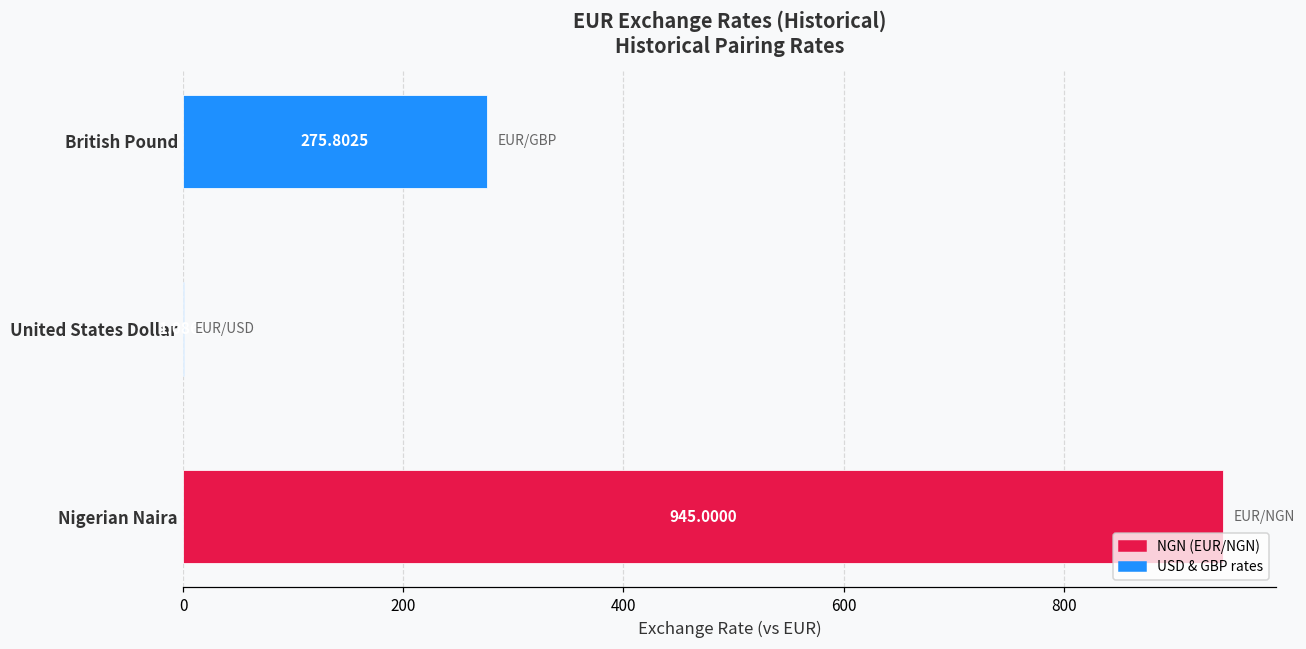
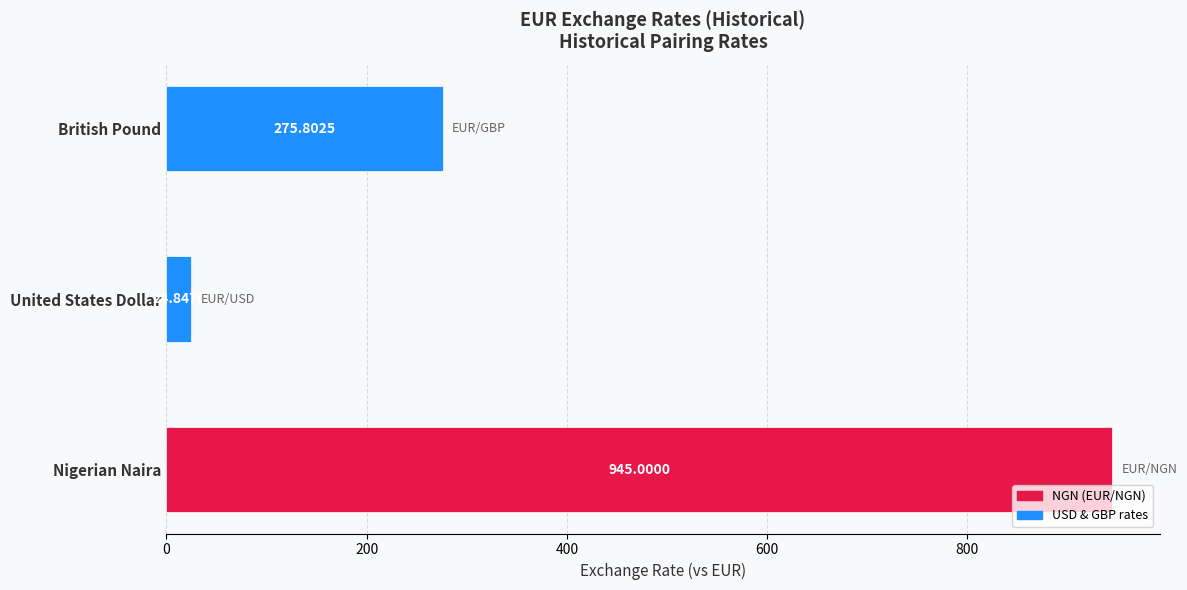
United States Dollar: 1 -> 25
